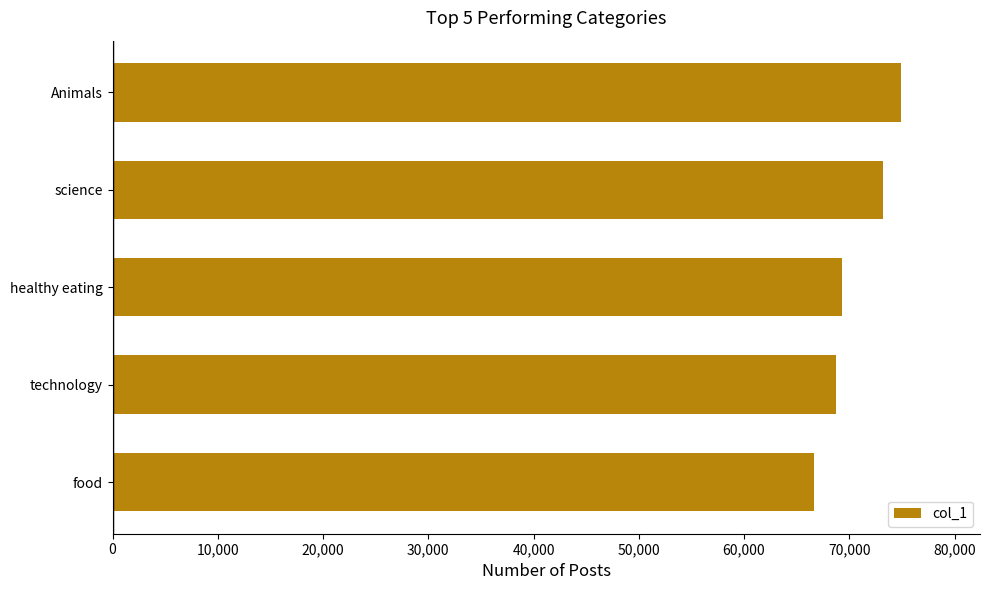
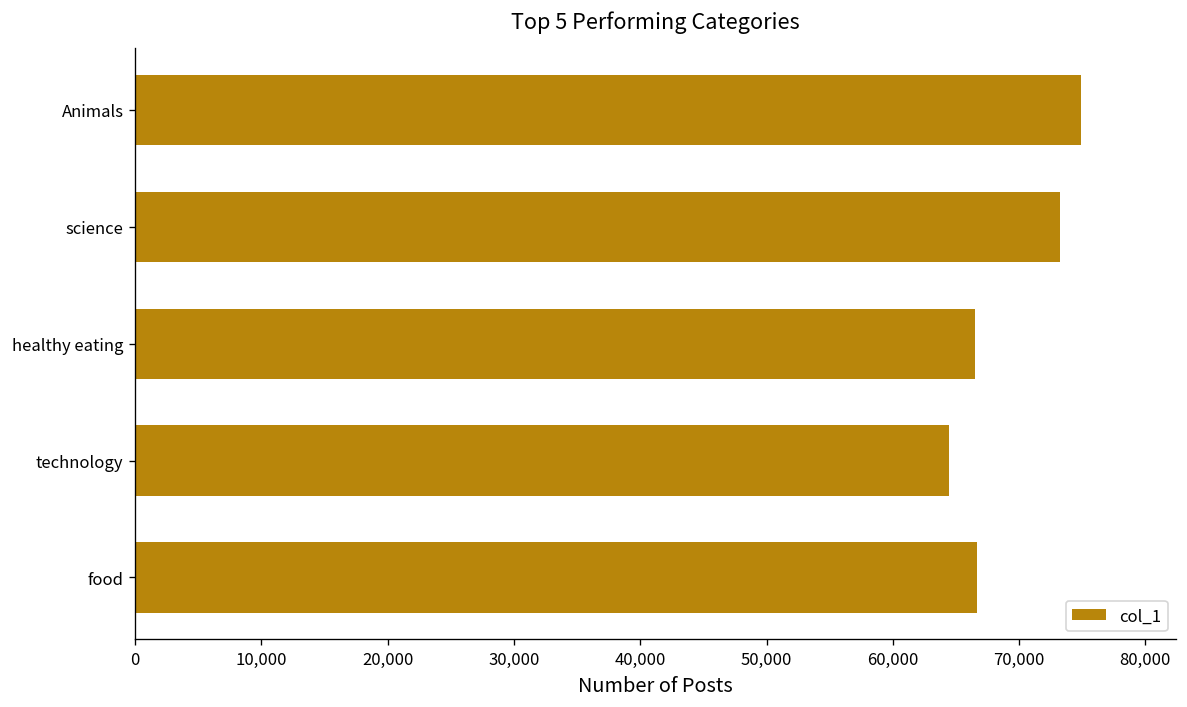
healthy eating: 69,300 -> 66,500
technology: 68,700 -> 64,500
